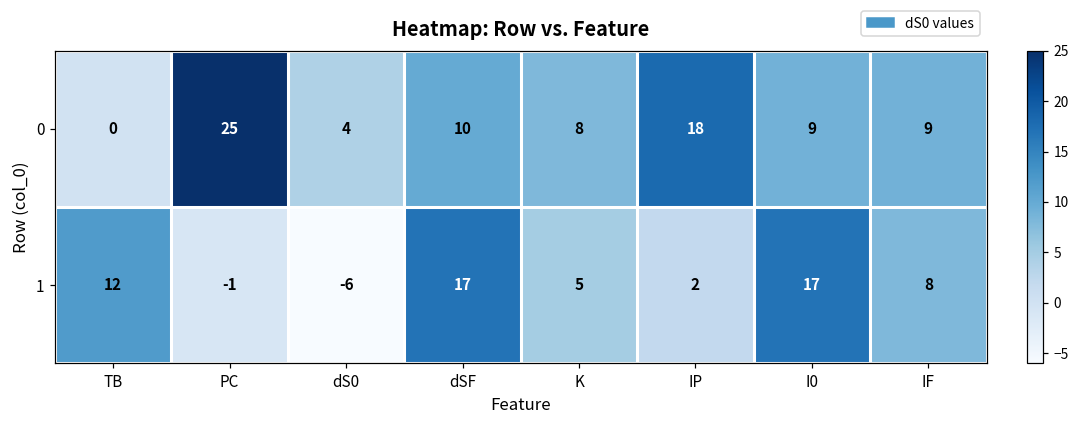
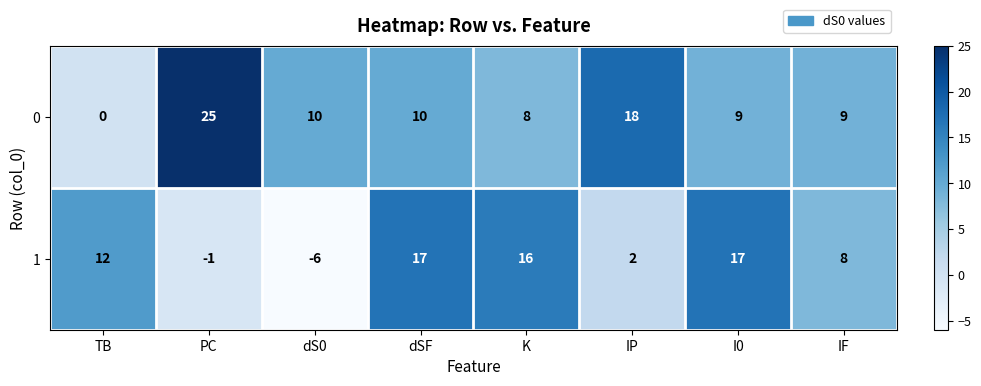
0, dS0: 4 -> 10
1, K: 5 -> 16
